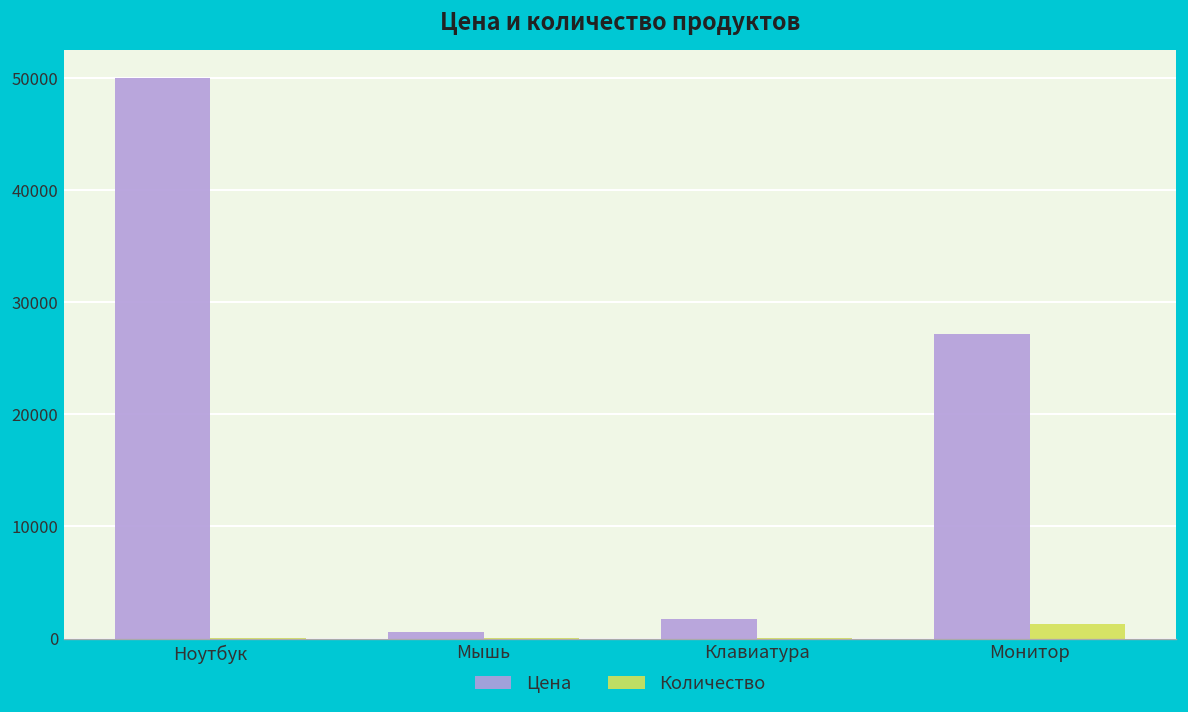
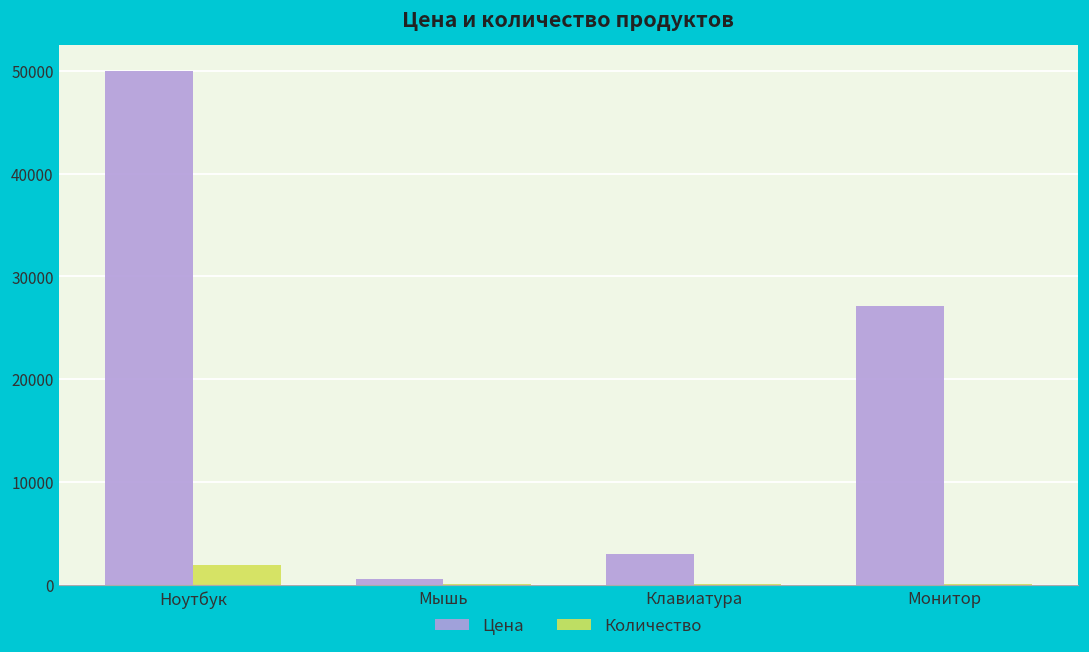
Количество, Ноутбук: 0 -> 2000
Цена, Клавиатура: 2000 -> 3000
Количество, Монитор: 1000 -> 0
